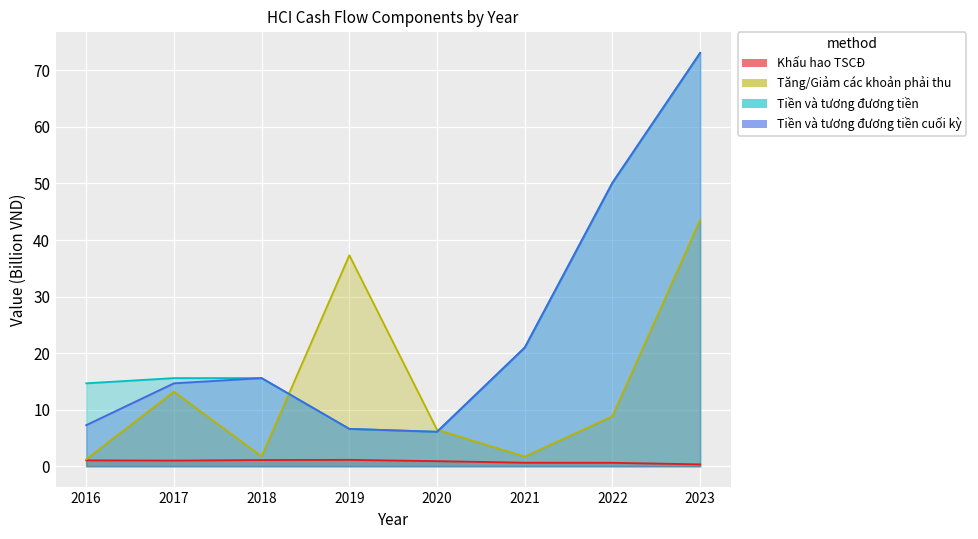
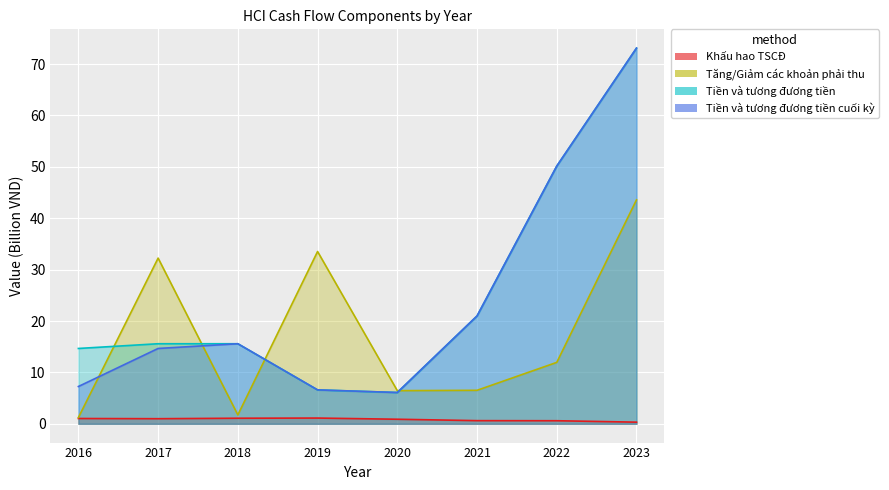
Tăng/Giảm các khoản phải thu, 2017: 13 -> 32
Tăng/Giảm các khoản phải thu, 2019: 37 -> 34
Tăng/Giảm các khoản phải thu, 2021: 2 -> 7
Tăng/Giảm các khoản phải thu, 2022: 9 -> 12
